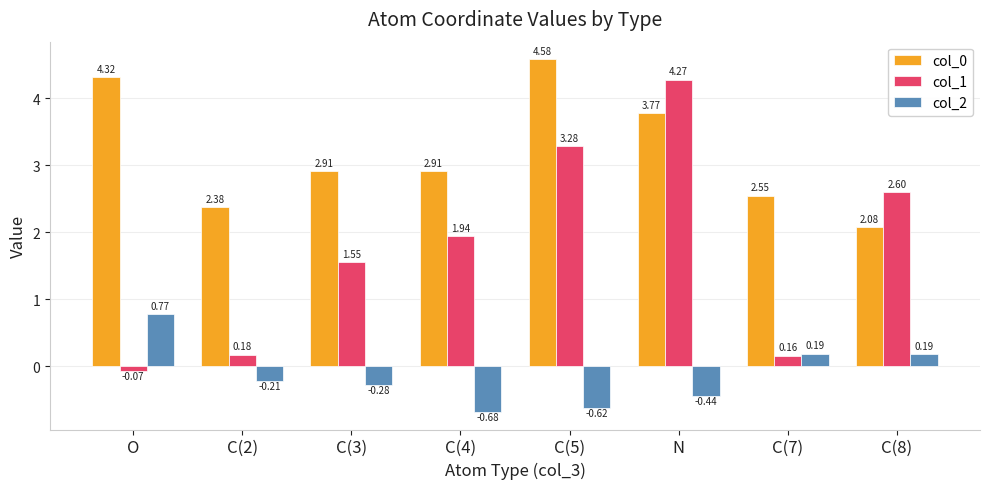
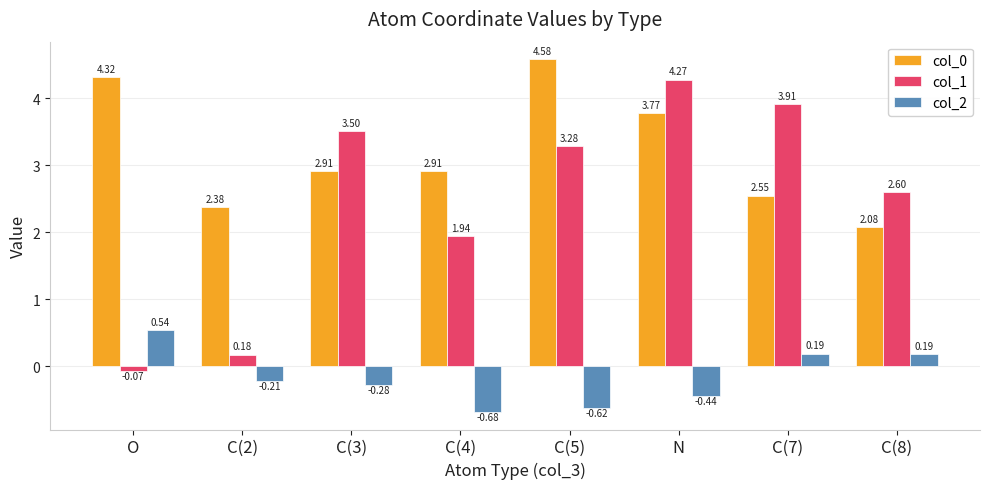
col_2, O: 0.77 -> 0.54
col_1, C(3): 1.55 -> 3.50
col_1, C(7): 0.16 -> 3.91
